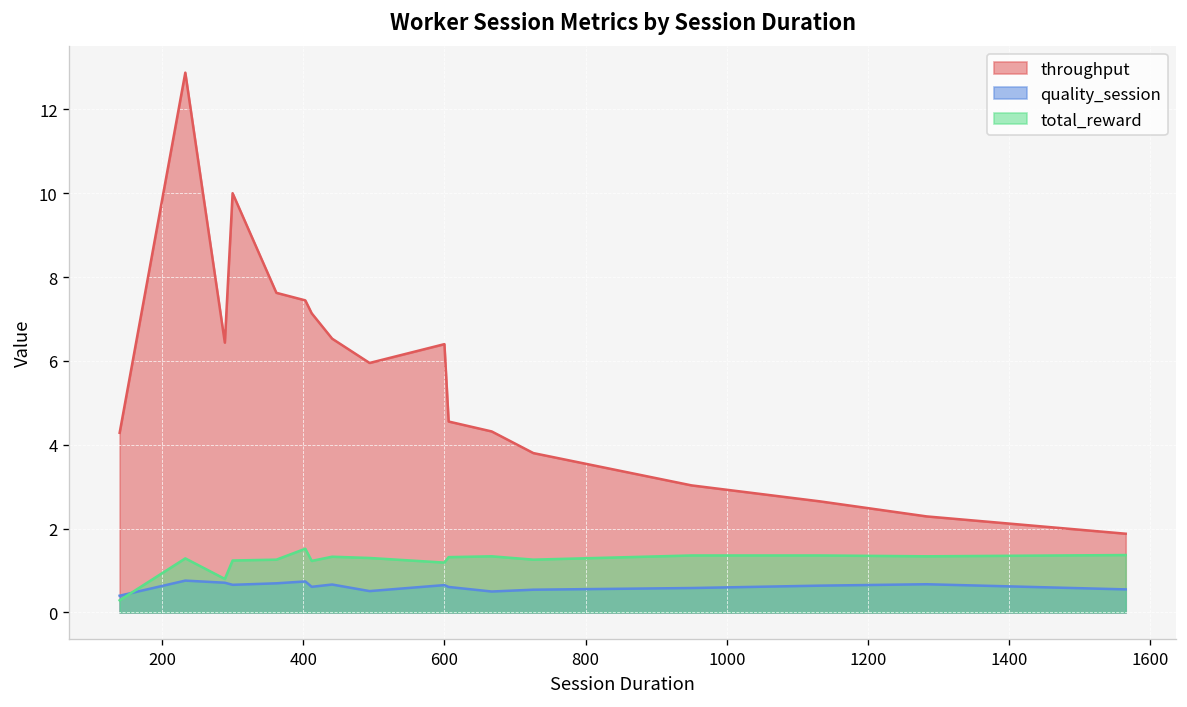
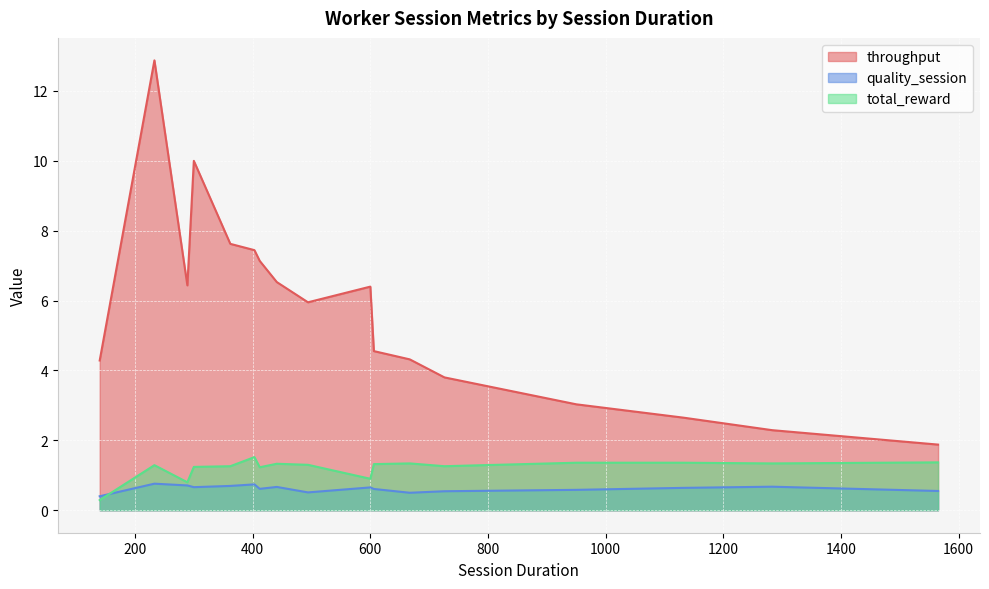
total_reward, 600: 1.2 -> 0.9
